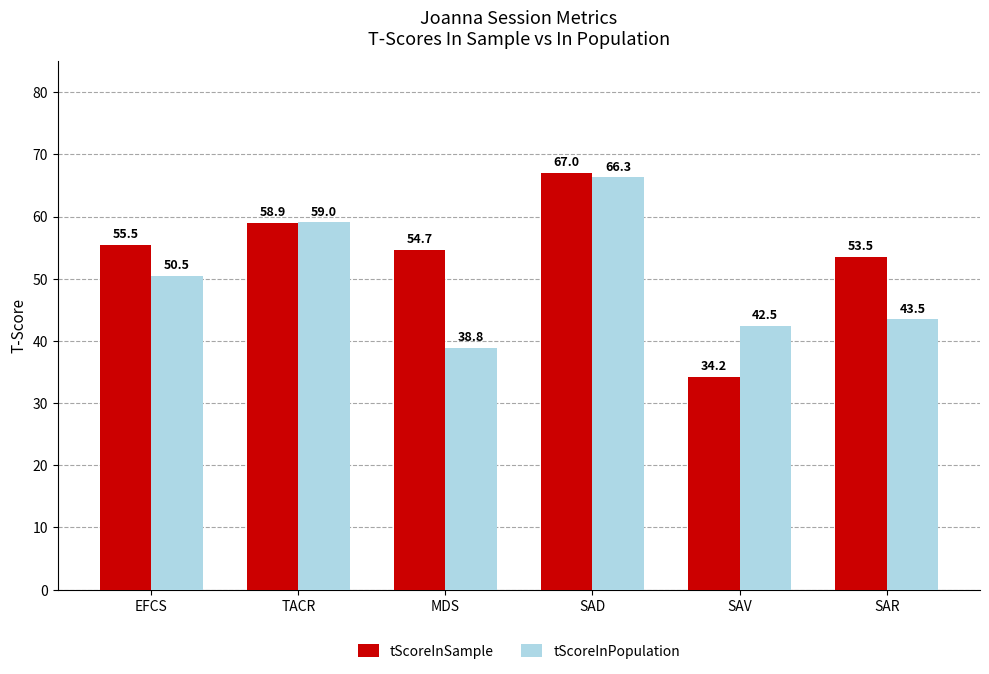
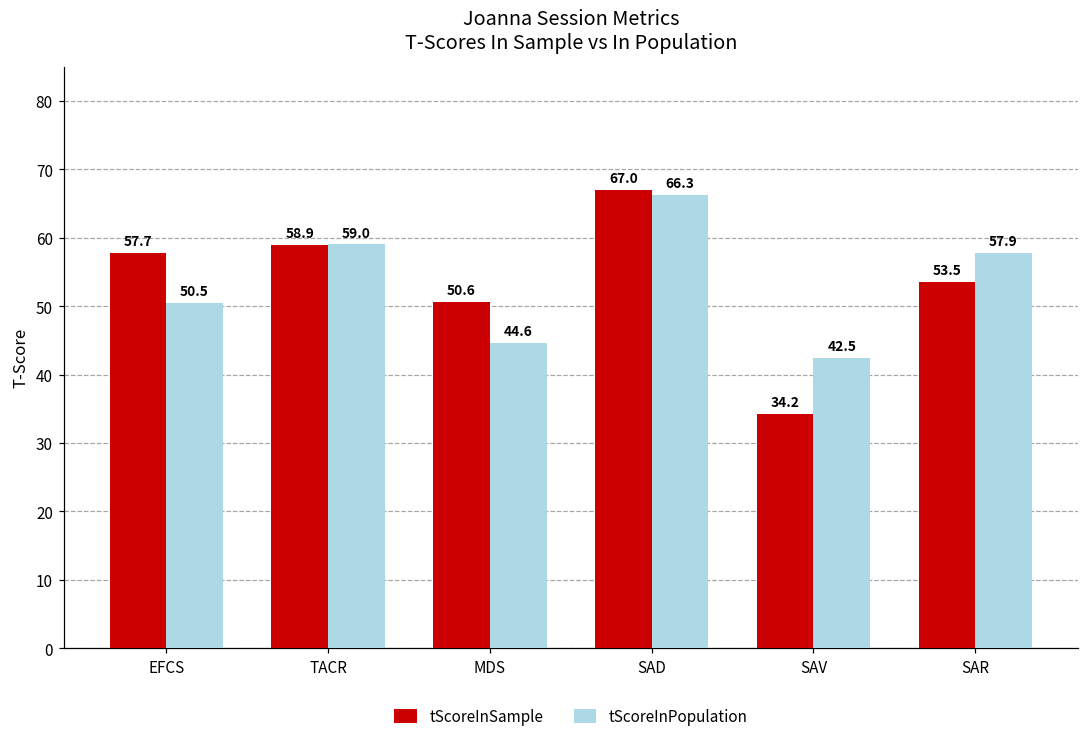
tScoreInSample, EFCS: 55.5 -> 57.7
tScoreInSample, MDS: 54.7 -> 50.6
tScoreInPopulation, MDS: 38.8 -> 44.6
tScoreInPopulation, SAR: 43.5 -> 57.9
